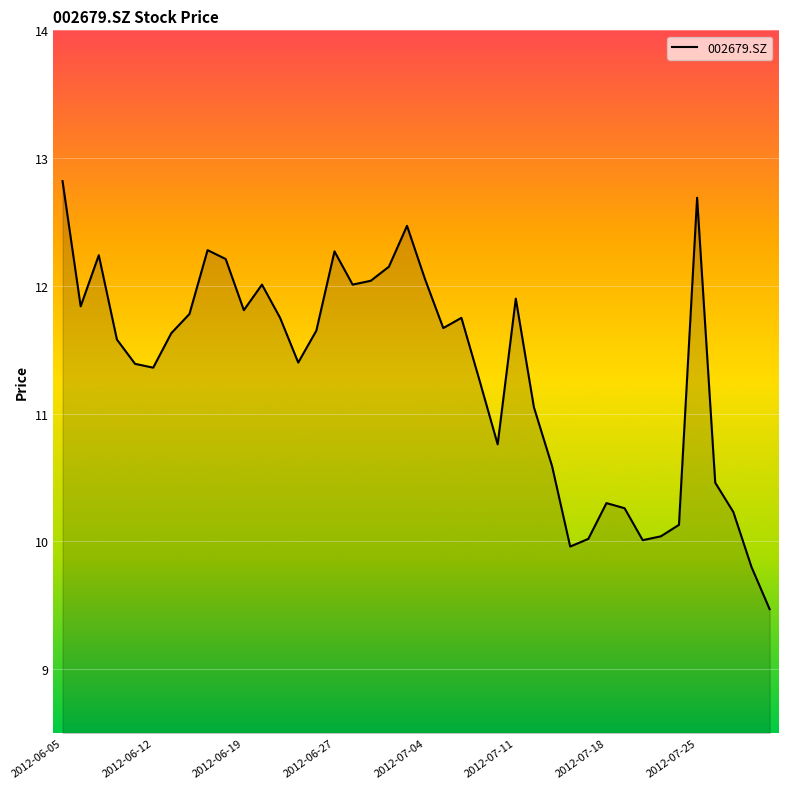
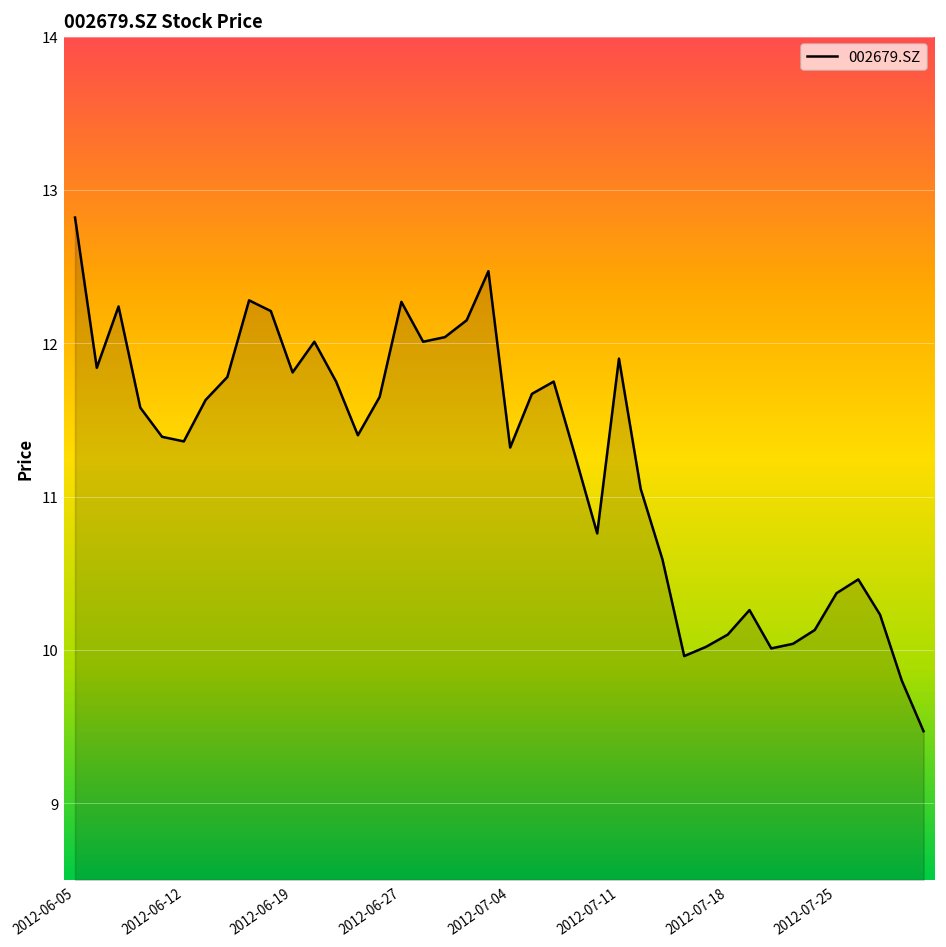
2012-07-04: 12.05 -> 11.32
2012-07-18: 10.3 -> 10.1
2012-07-25: 12.69 -> 10.37
